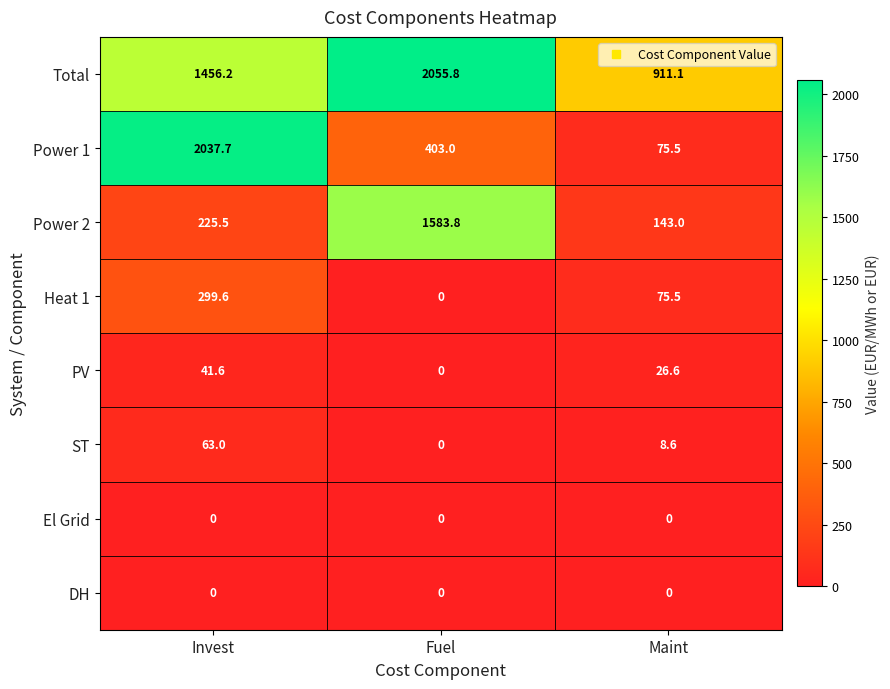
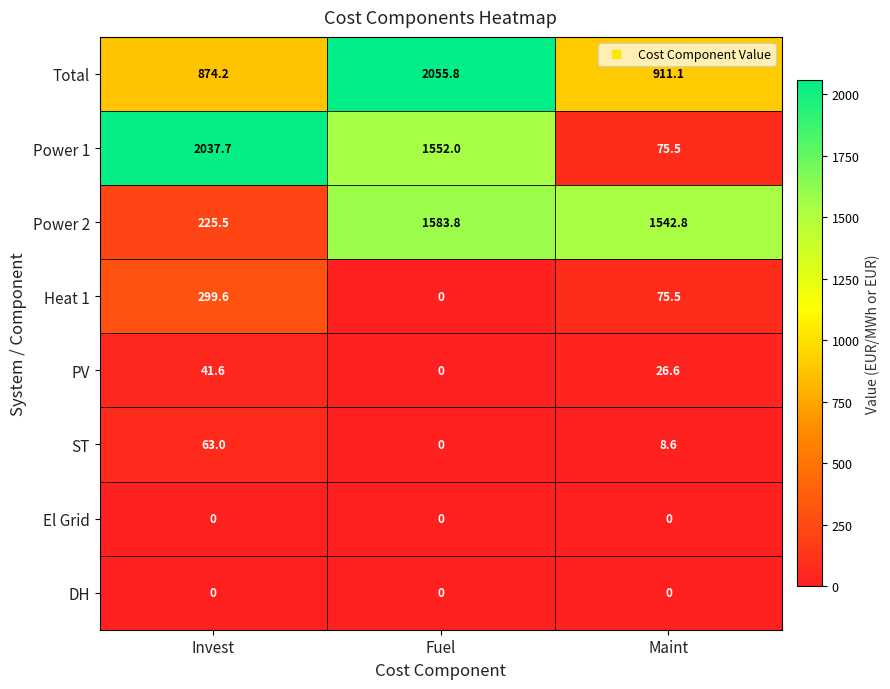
Total, Invest: 1456.2 -> 874.2
Power 1, Fuel: 403.0 -> 1552.0
Power 2, Maint: 143.0 -> 1542.8
